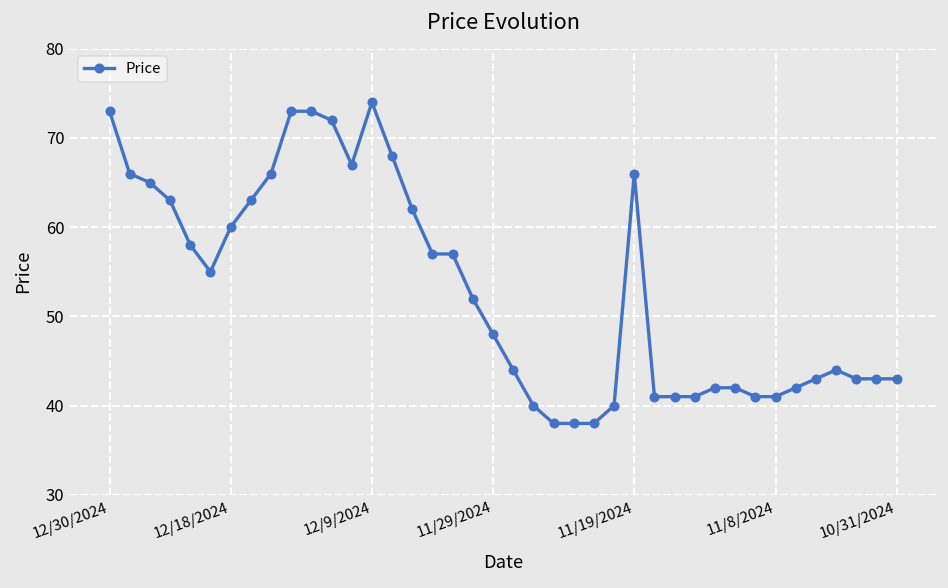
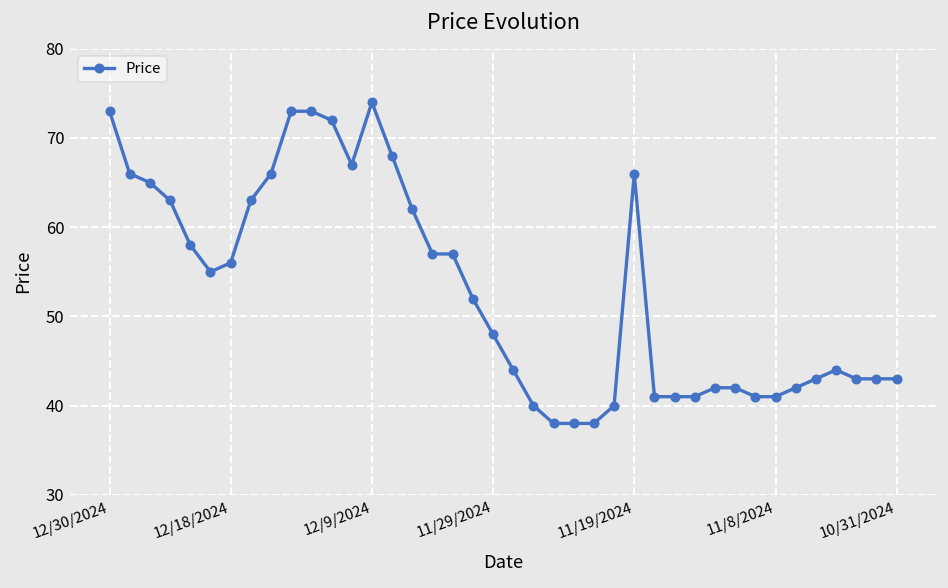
12/18/2024: 60 -> 56
